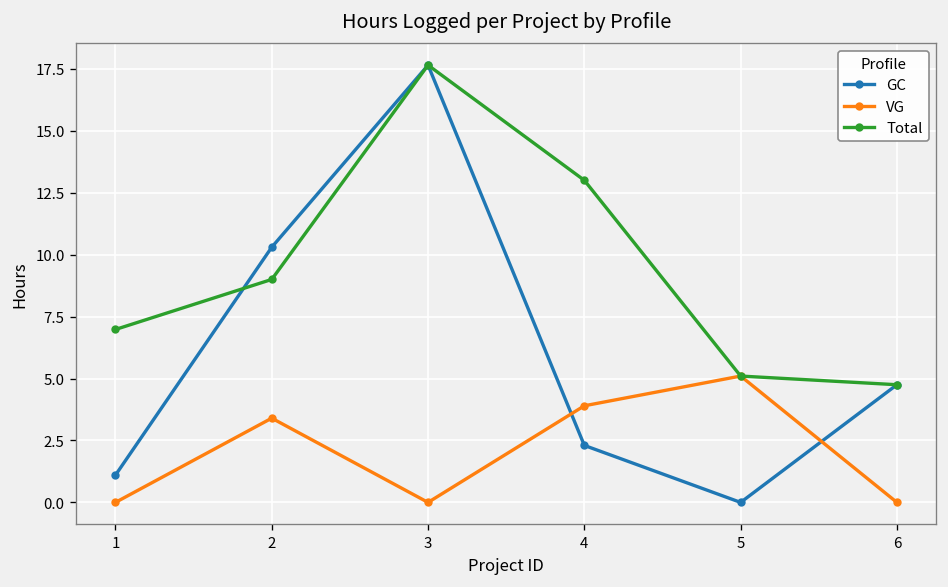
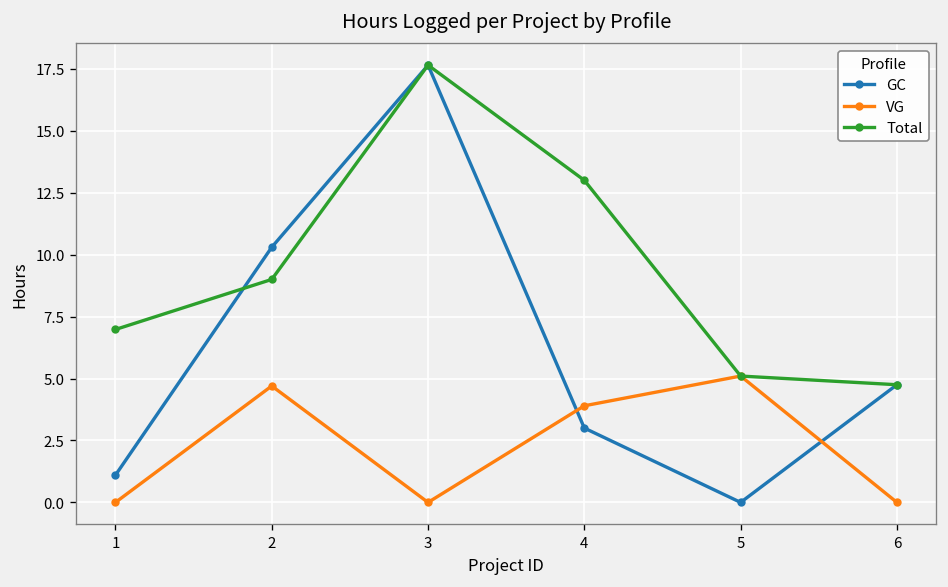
VG, 2: 3.4 -> 4.7
GC, 4: 2.3 -> 3.0
